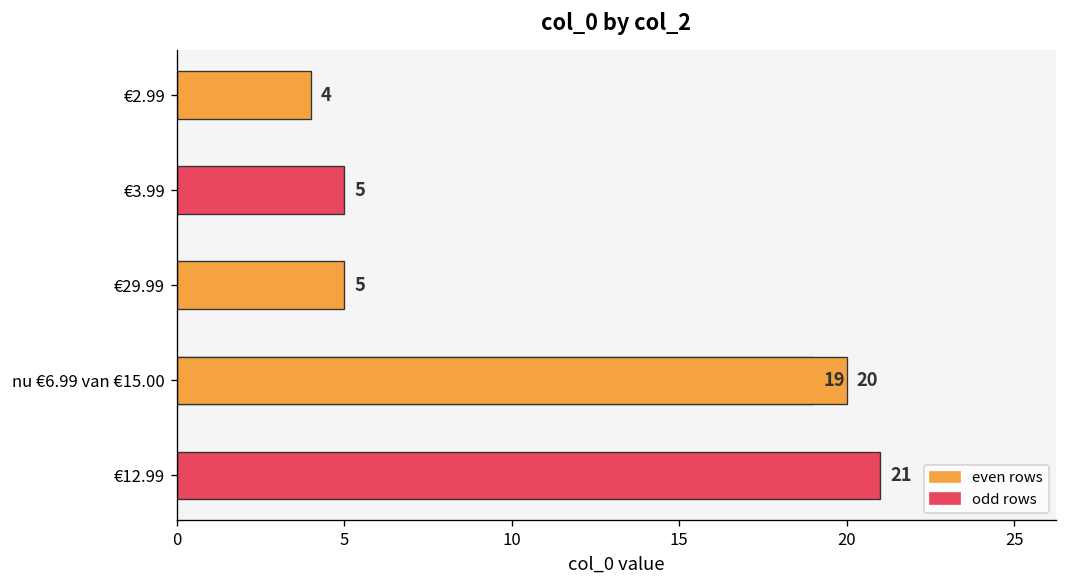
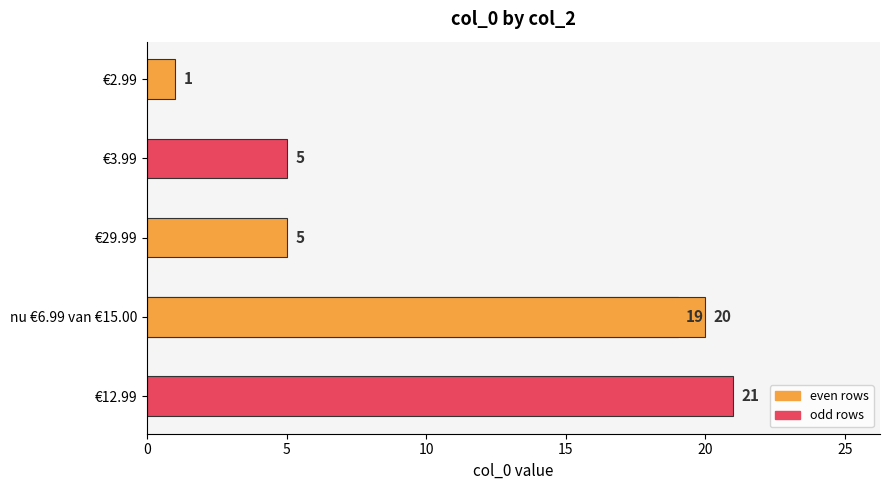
€2.99: 4 -> 1
